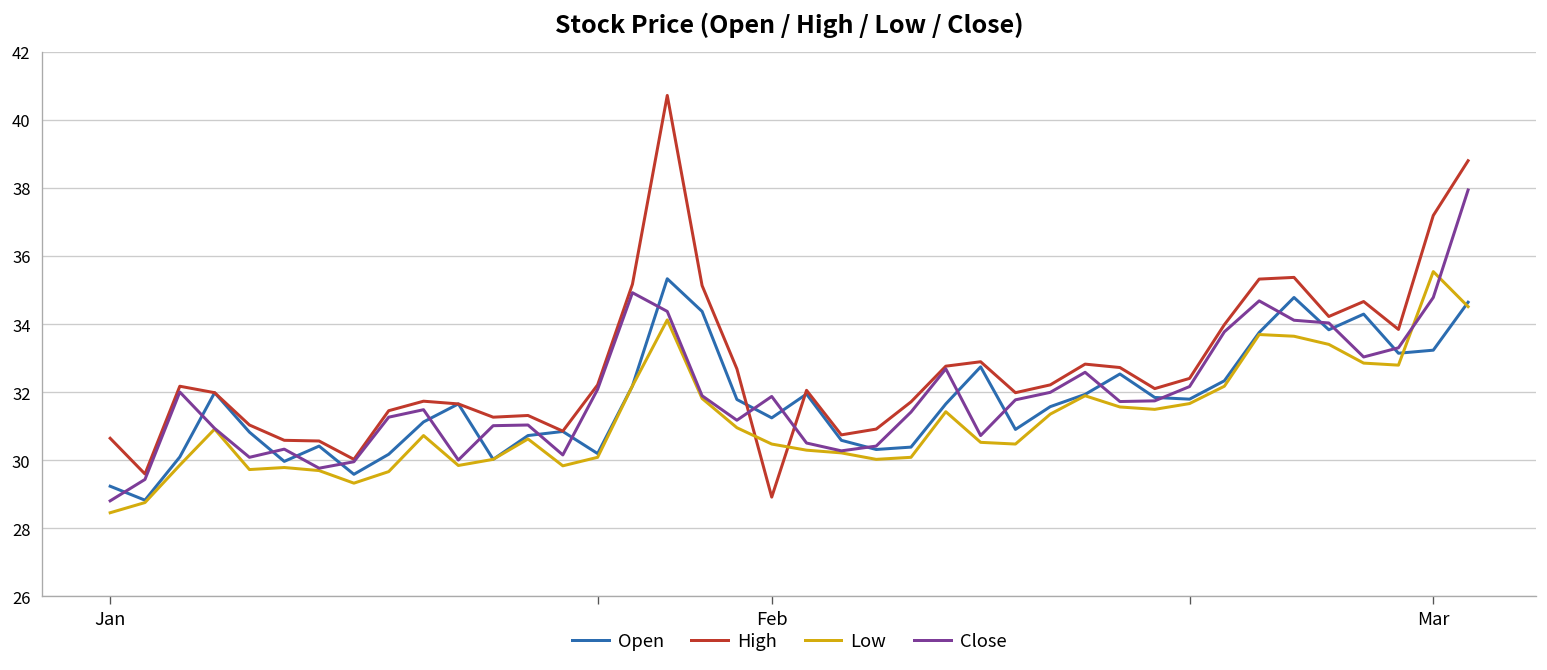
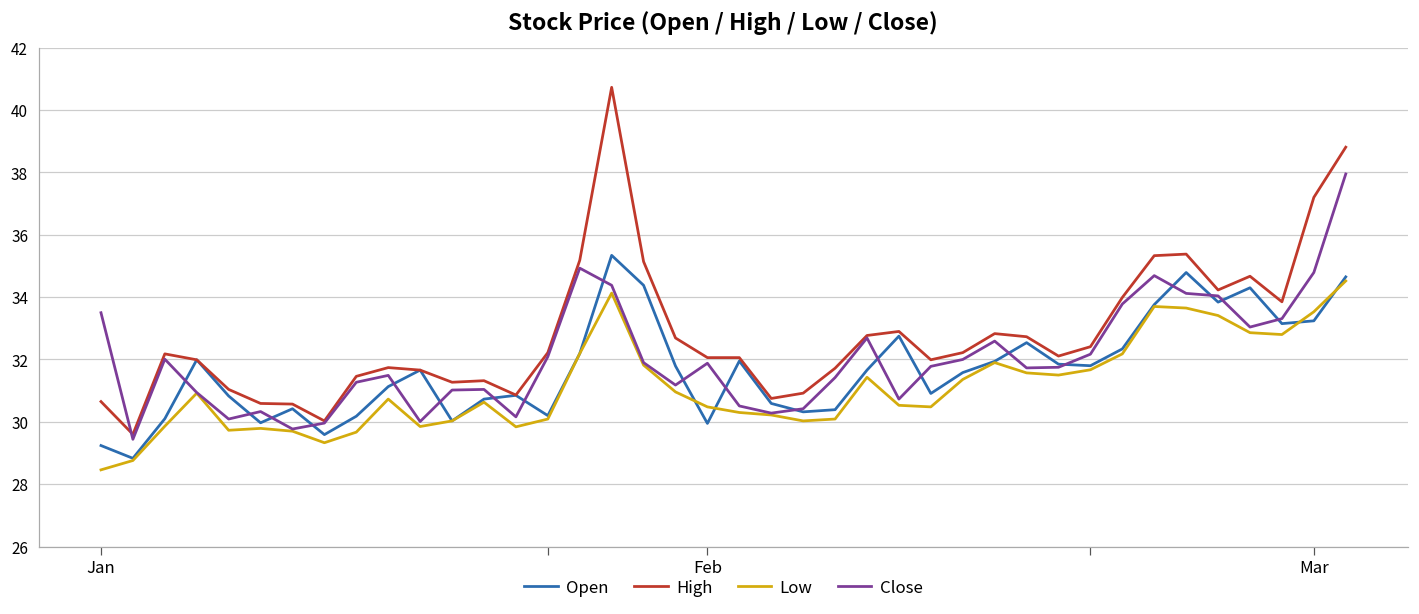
Close, Jan: 28.8 -> 33.5
Open, Feb: 31.3 -> 30.0
High, Feb: 28.9 -> 32.1
Low, Mar: 35.6 -> 33.5
